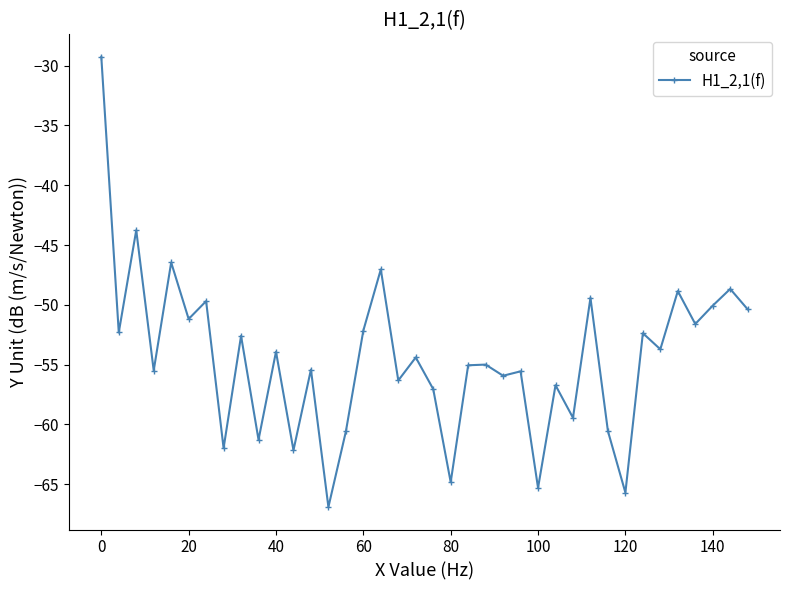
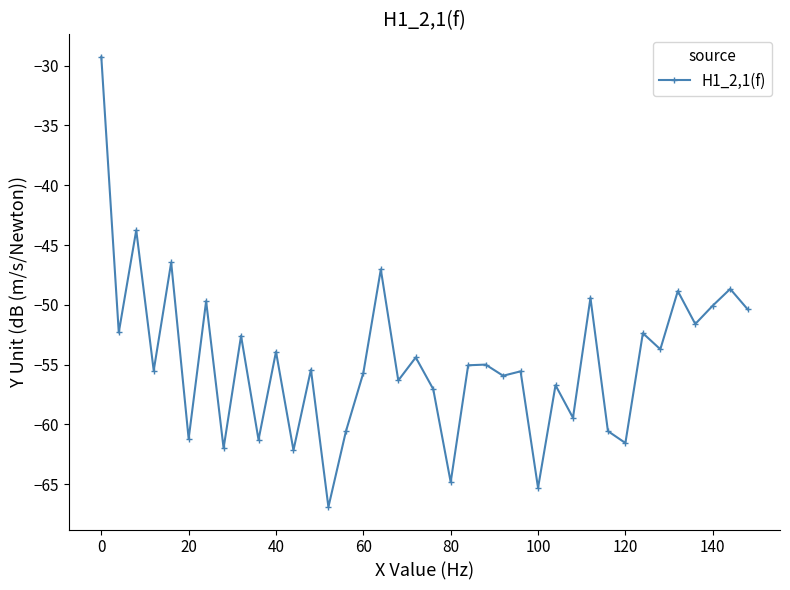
20: -51.2 -> -61.2
60: -52.1 -> -55.7
120: -65.7 -> -61.6
